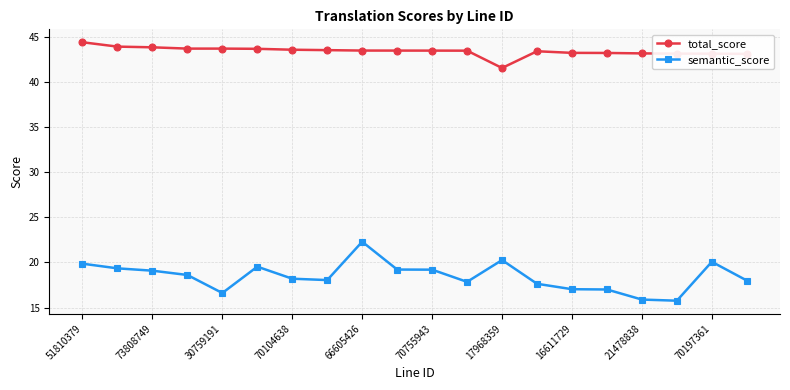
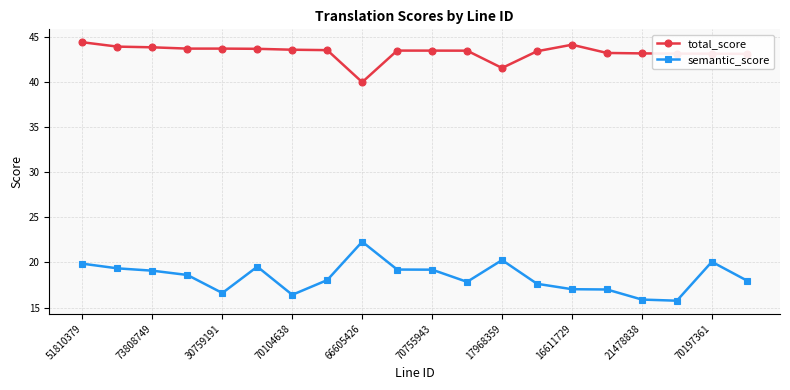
semantic_score, 70104638: 18 -> 16
total_score, 66605426: 44 -> 40
total_score, 16611729: 43 -> 44
